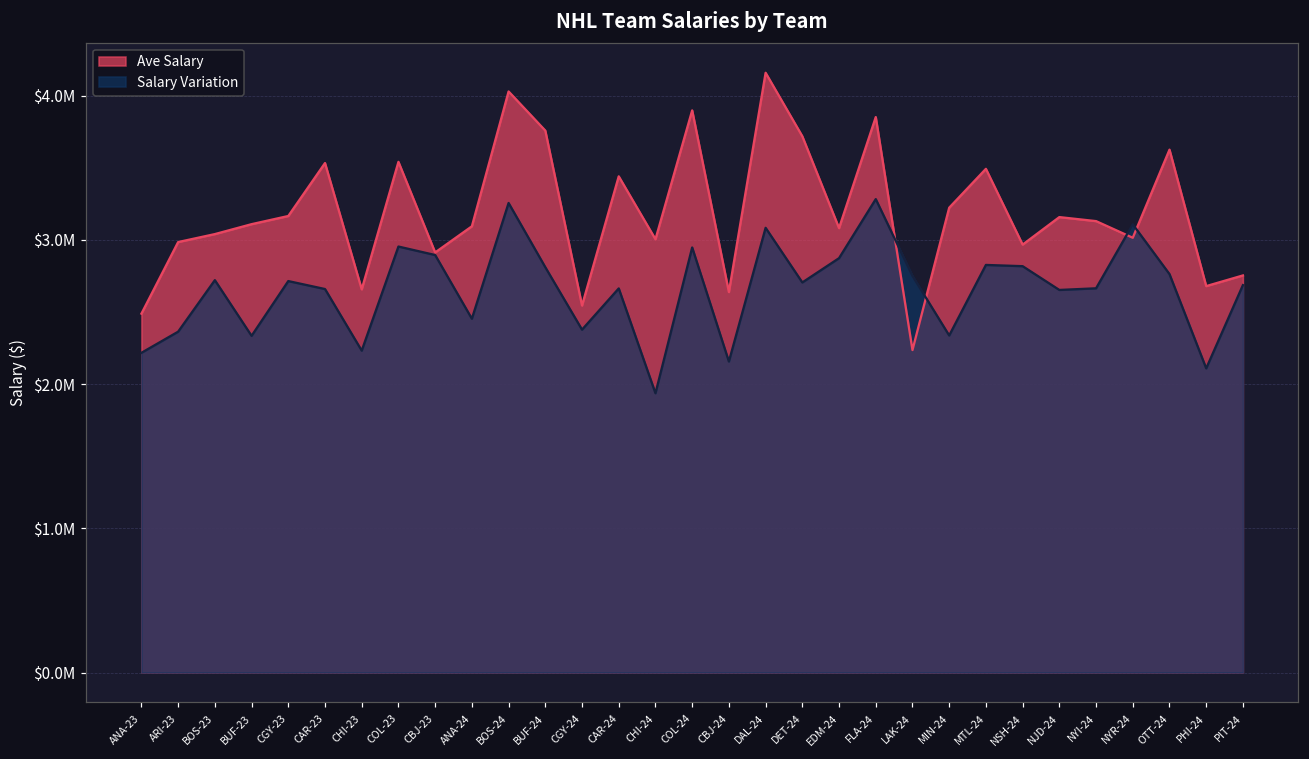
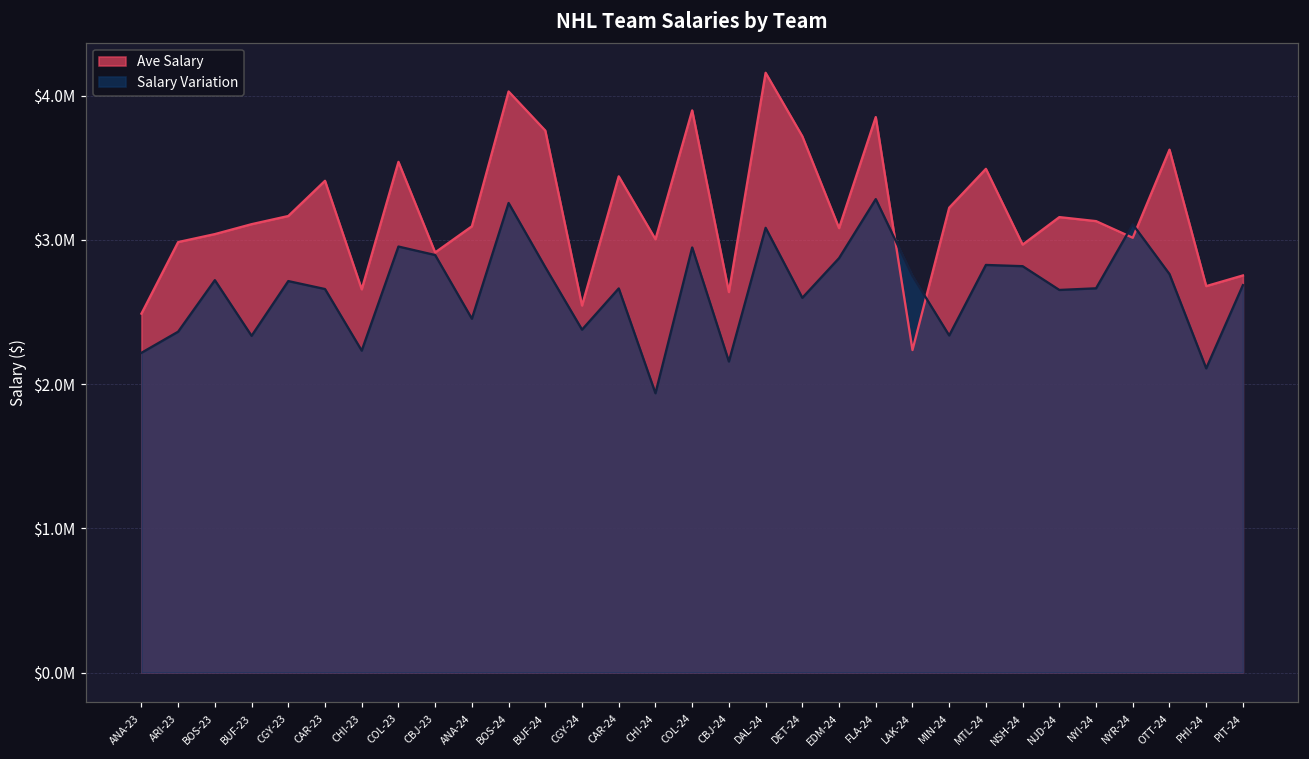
Ave Salary, CAR-23: $3530000 -> $3410000
Salary Variation, DET-24: $2710000 -> $2600000
